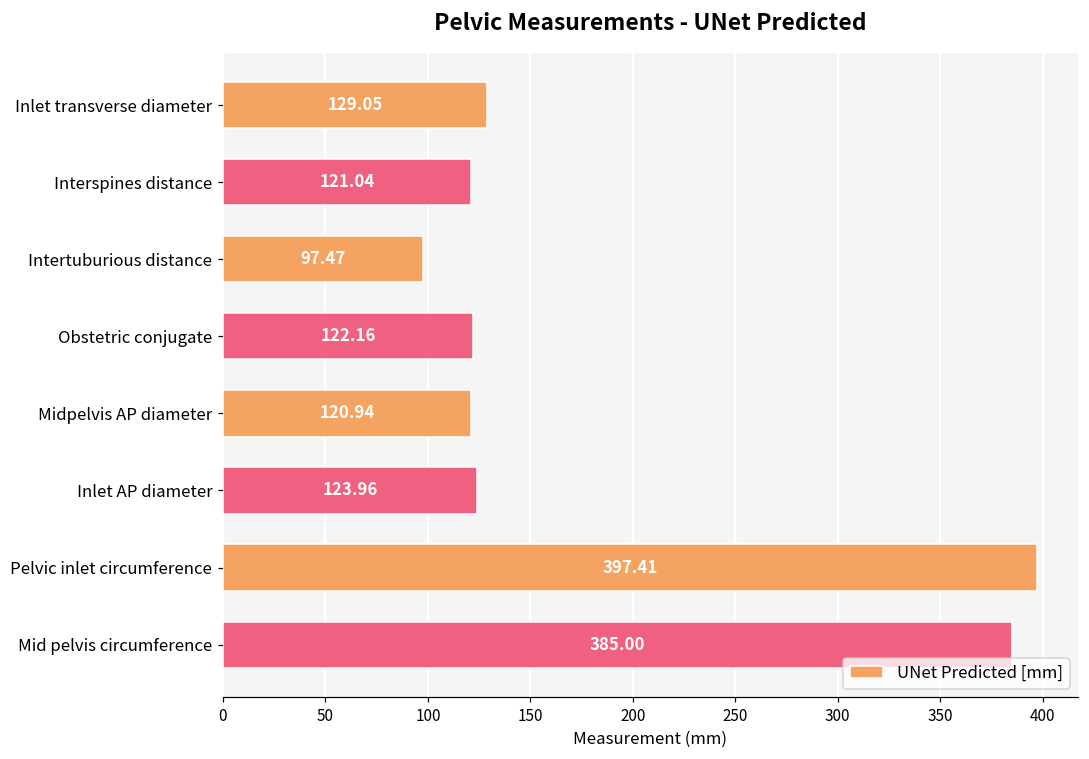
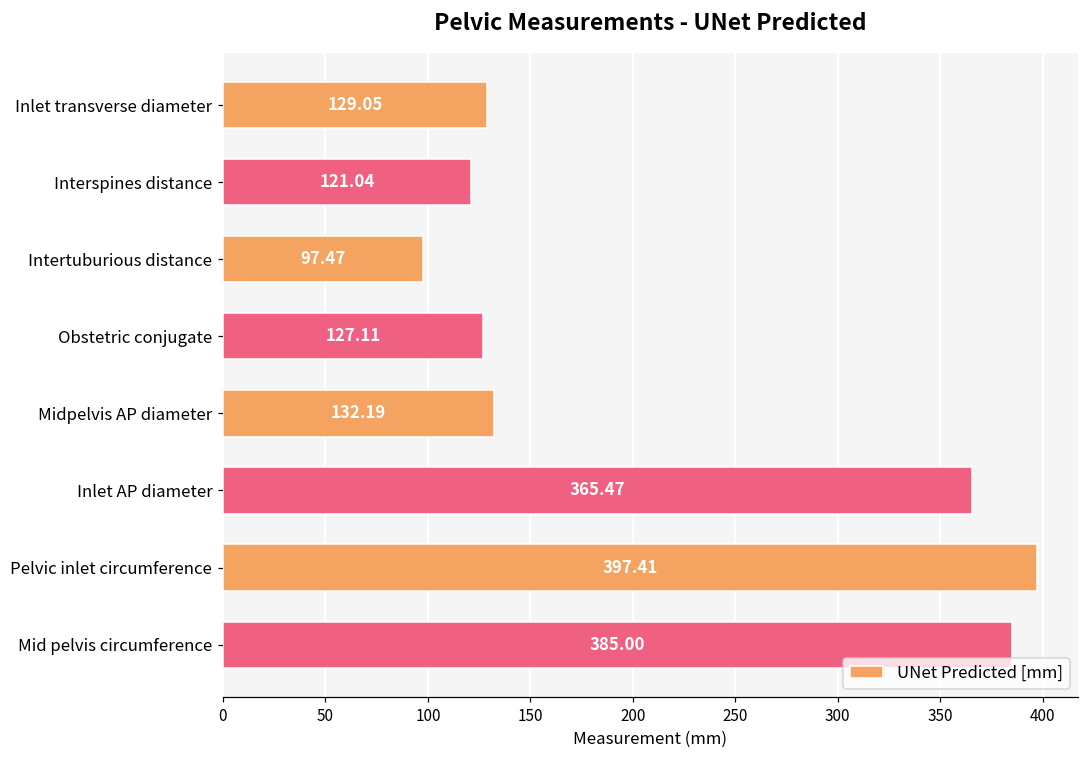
Obstetric conjugate: 122.16 -> 127.11
Midpelvis AP diameter: 120.94 -> 132.19
Inlet AP diameter: 123.96 -> 365.47
